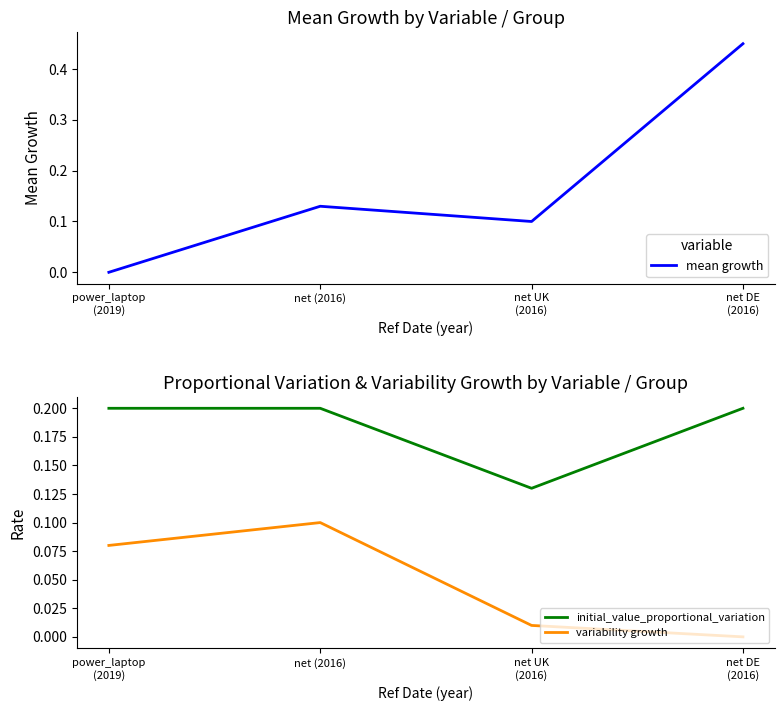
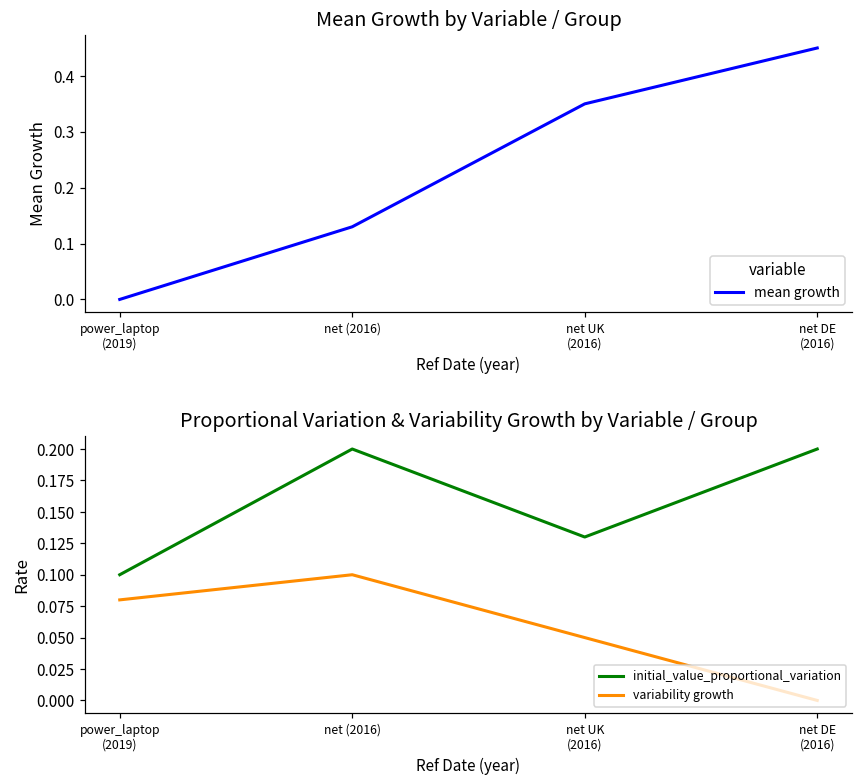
Mean Growth by Variable / Group, net UK (2016): 0.10 -> 0.35
Proportional Variation & Variability Growth by Variable / Group, initial_value_proportional_variation, power_laptop (2019): 0.2 -> 0.1
Proportional Variation & Variability Growth by Variable / Group, variability growth, net UK (2016): 0.01 -> 0.05
